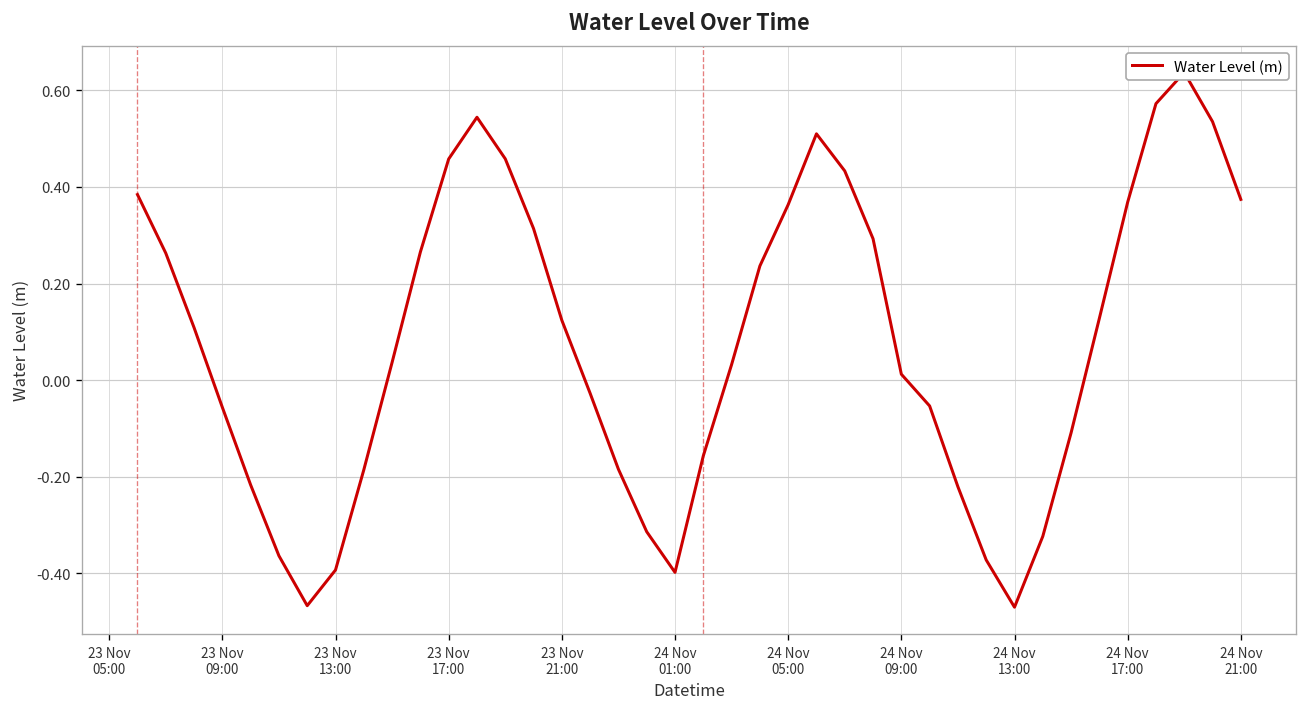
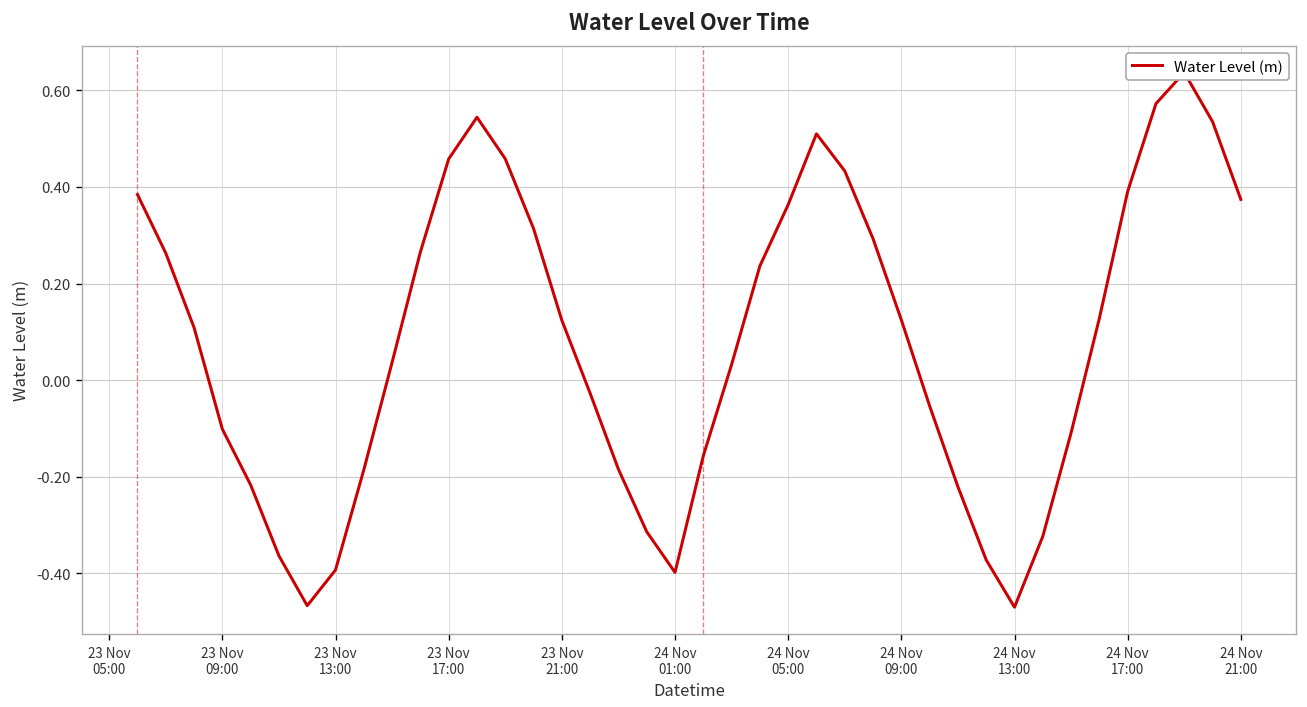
23 Nov 09:00: -0.06 -> -0.10
24 Nov 09:00: 0.01 -> 0.12
24 Nov 17:00: 0.37 -> 0.39
